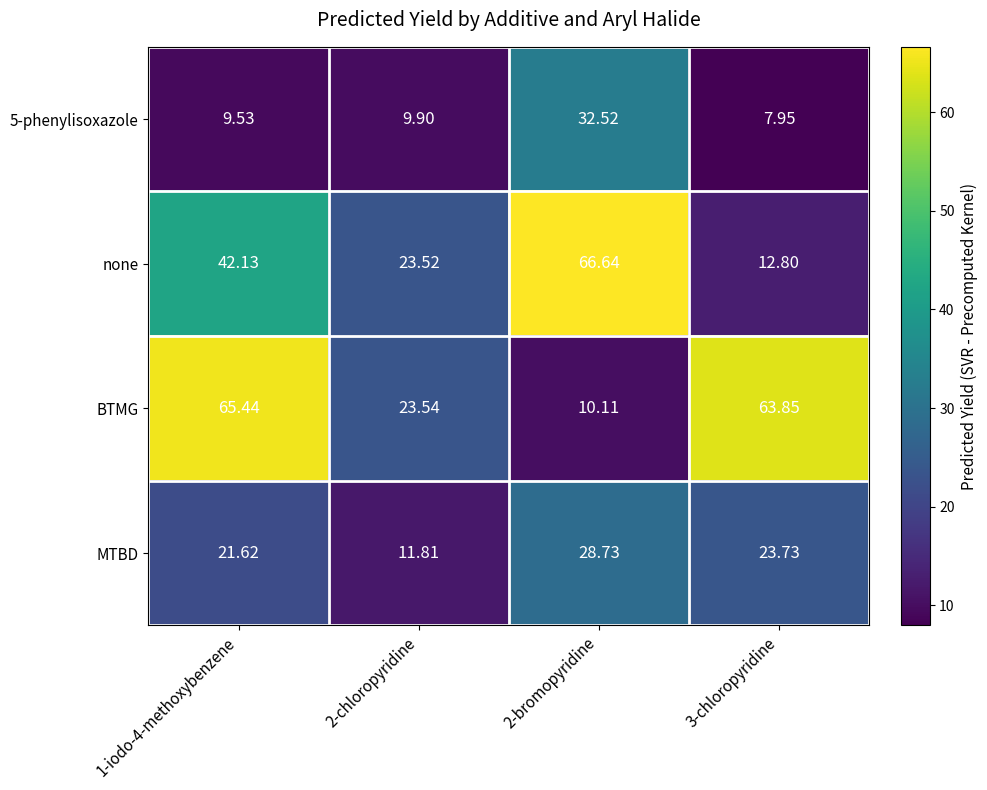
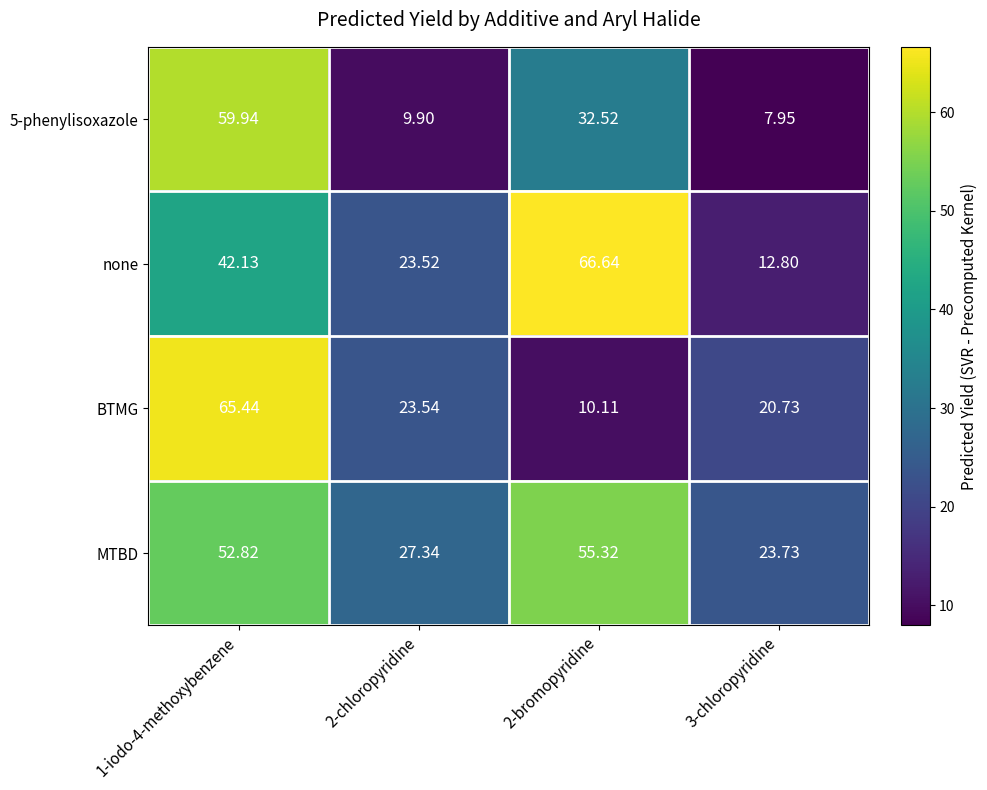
5-phenylisoxazole, 1-iodo-4-methoxybenzene: 9.53 -> 59.94
BTMG, 3-chloropyridine: 63.85 -> 20.73
MTBD, 1-iodo-4-methoxybenzene: 21.62 -> 52.82
MTBD, 2-chloropyridine: 11.81 -> 27.34
MTBD, 2-bromopyridine: 28.73 -> 55.32
